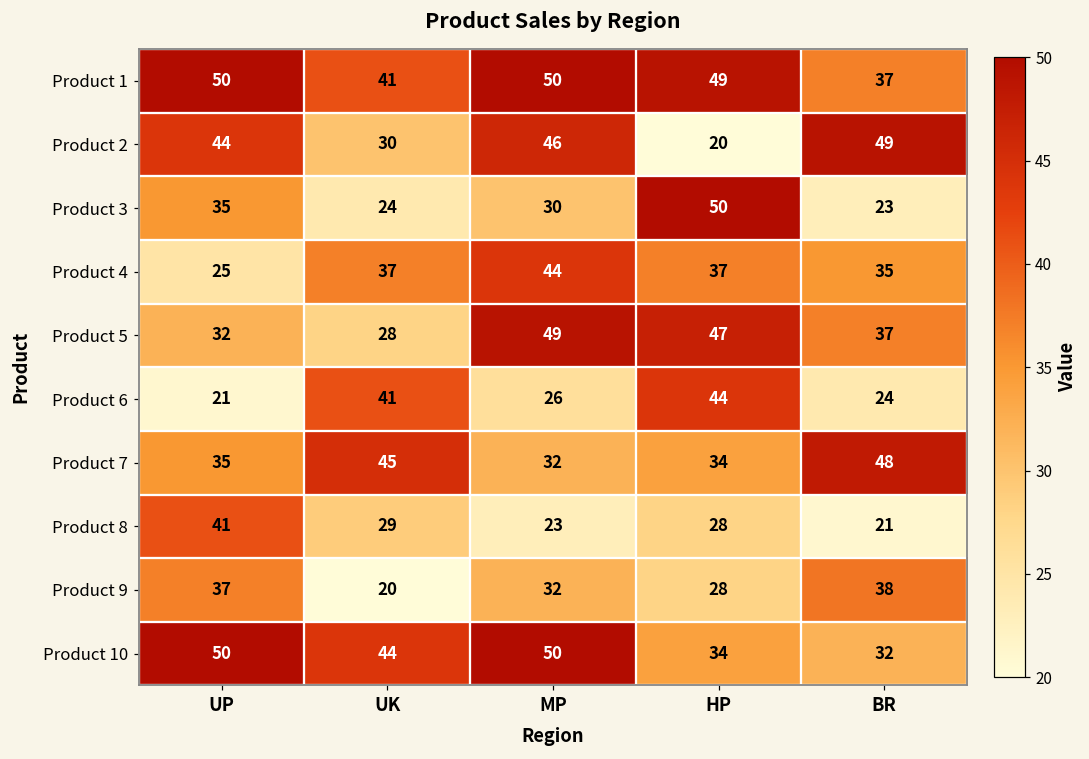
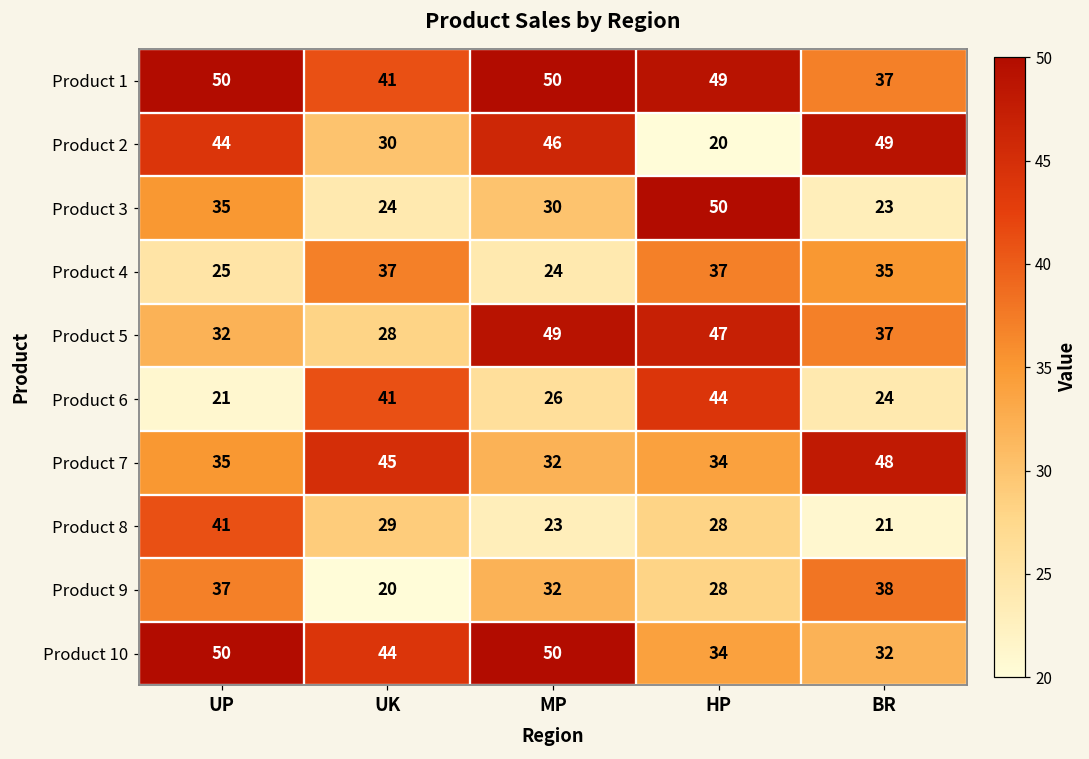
Product 4, MP: 44 -> 24
